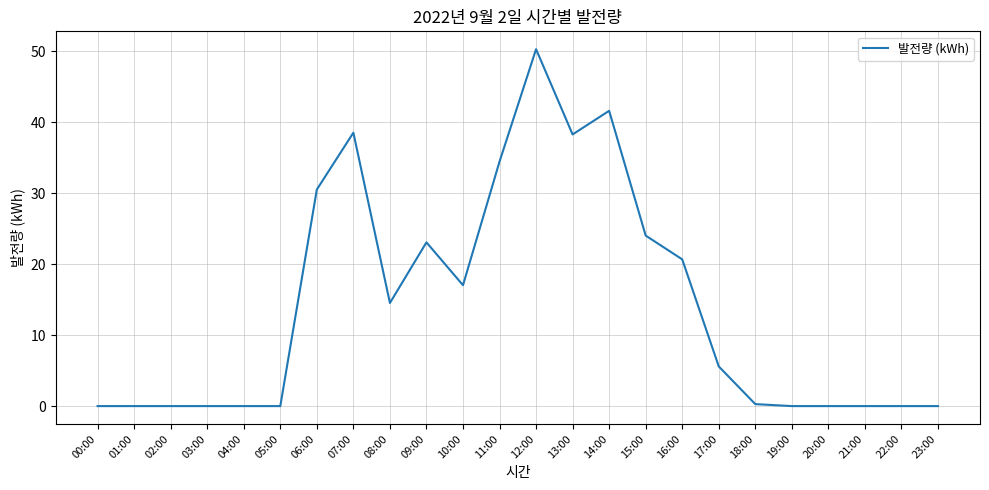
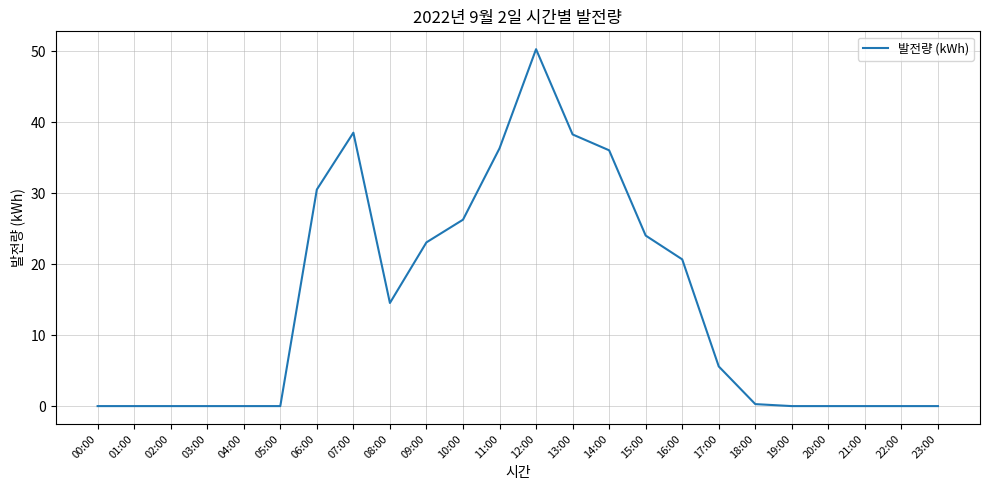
10:00: 17 -> 26
11:00: 34 -> 36
14:00: 42 -> 36
